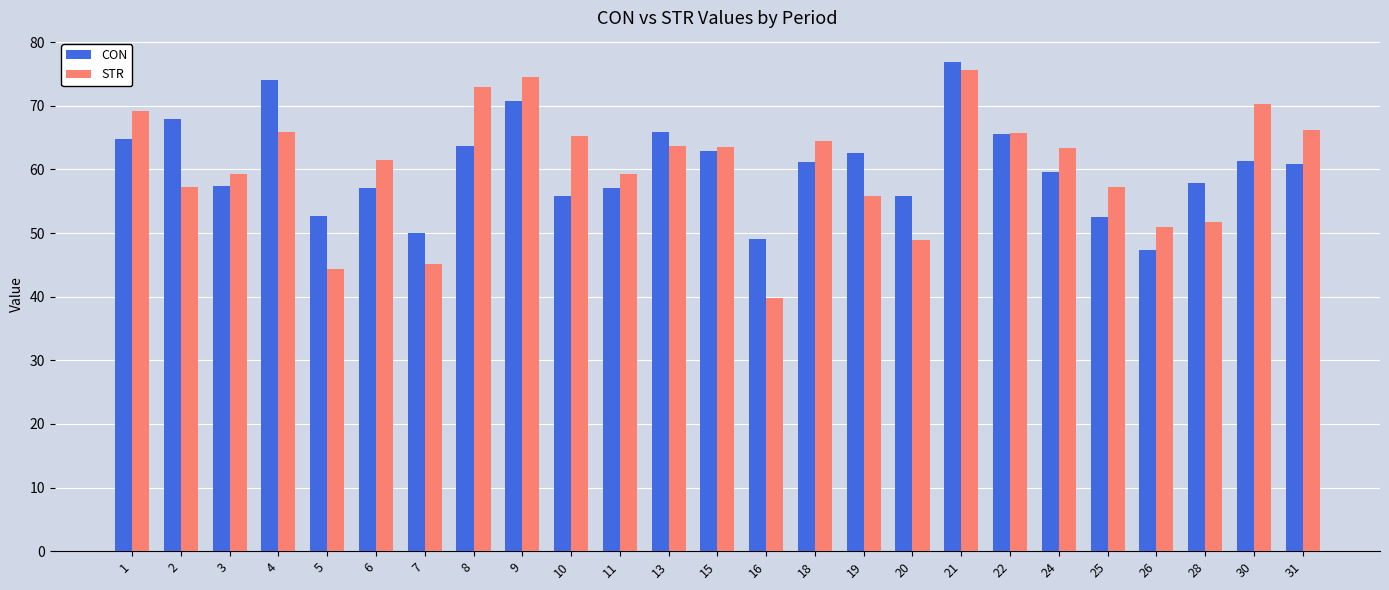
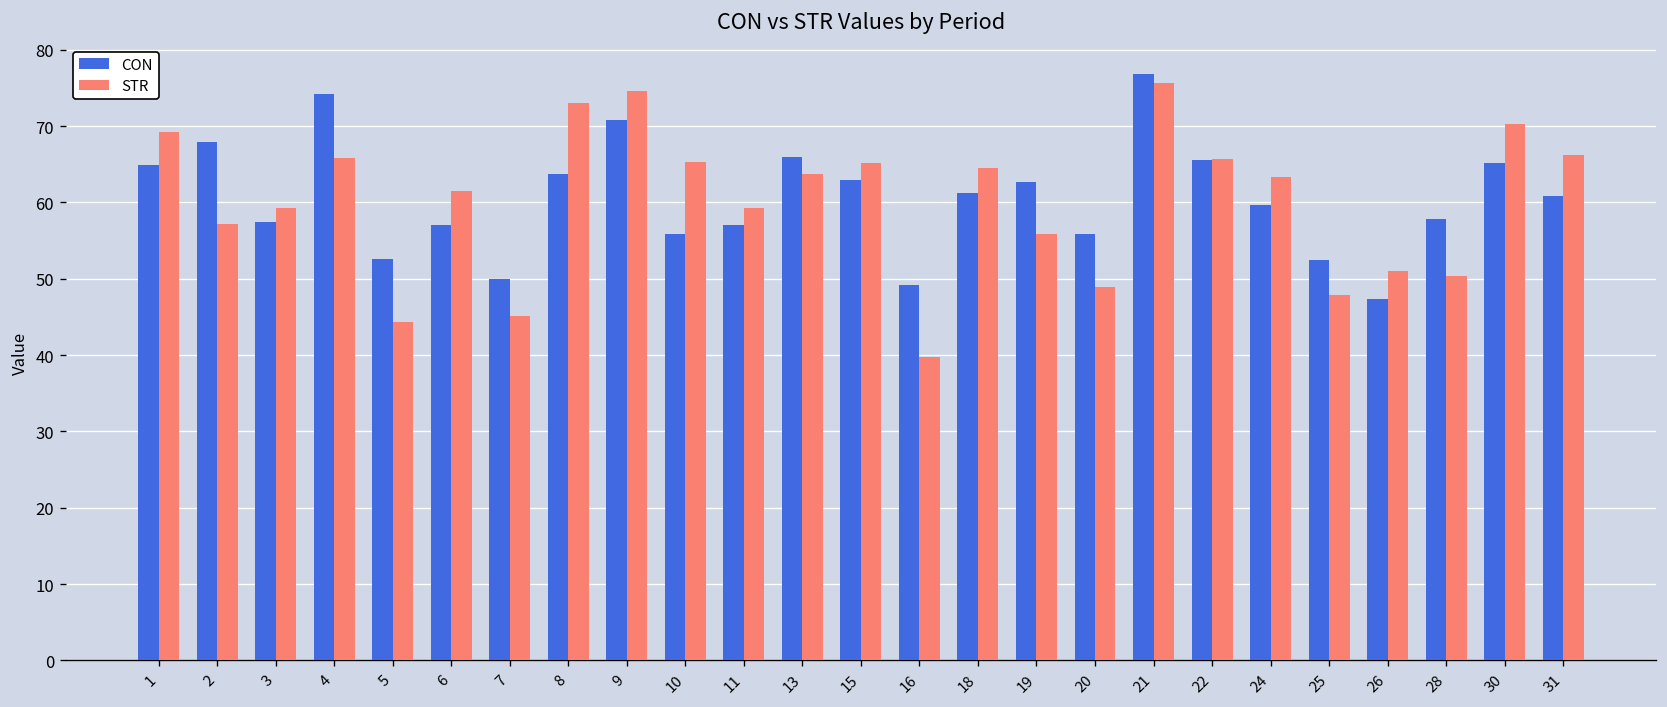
STR, 15: 64 -> 65
STR, 25: 57 -> 48
STR, 28: 52 -> 50
CON, 30: 61 -> 65
